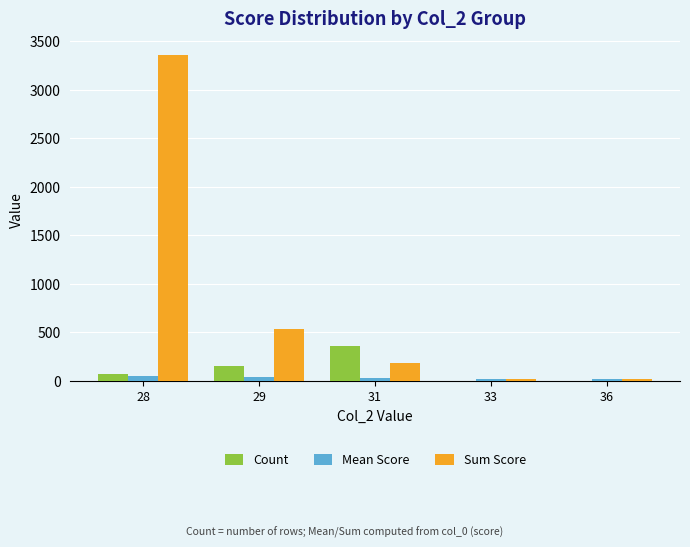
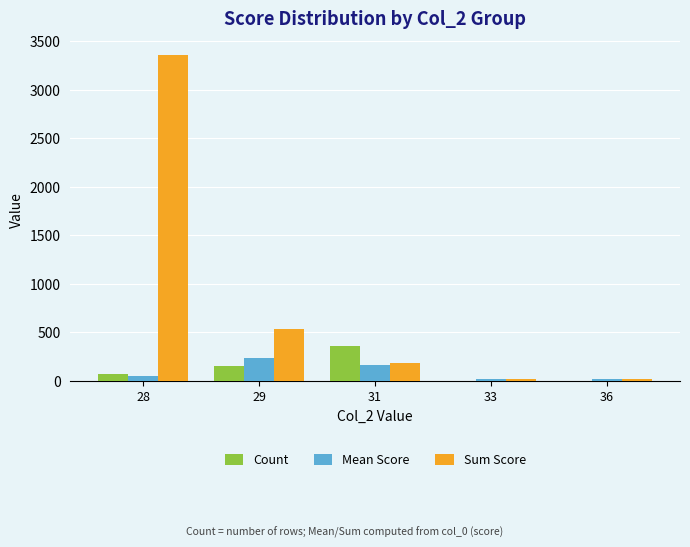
Mean Score, 29: 0 -> 200
Mean Score, 31: 0 -> 200
